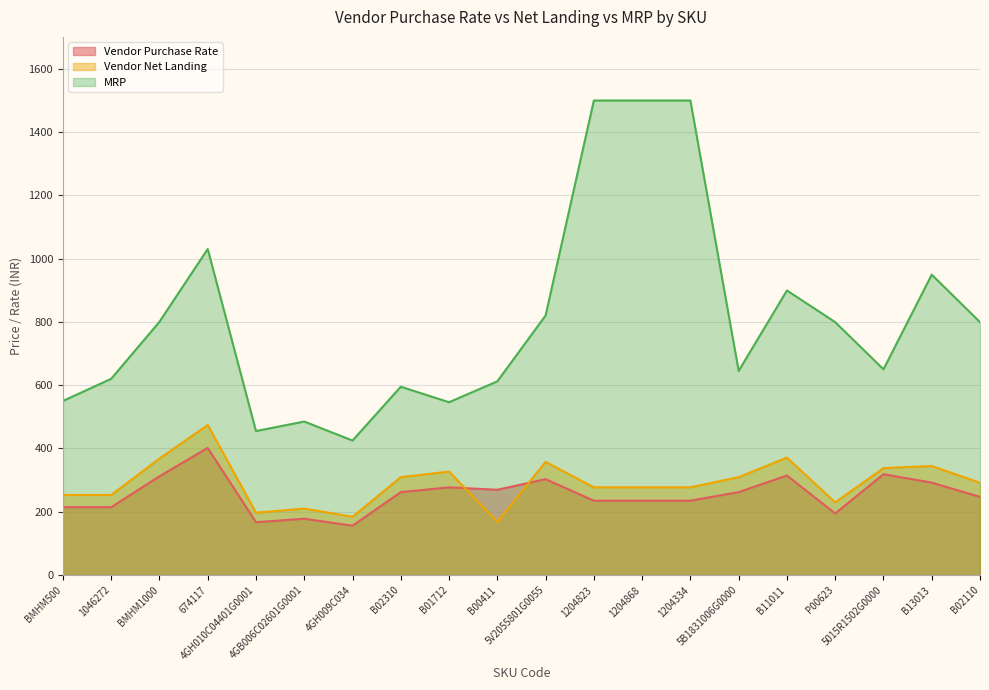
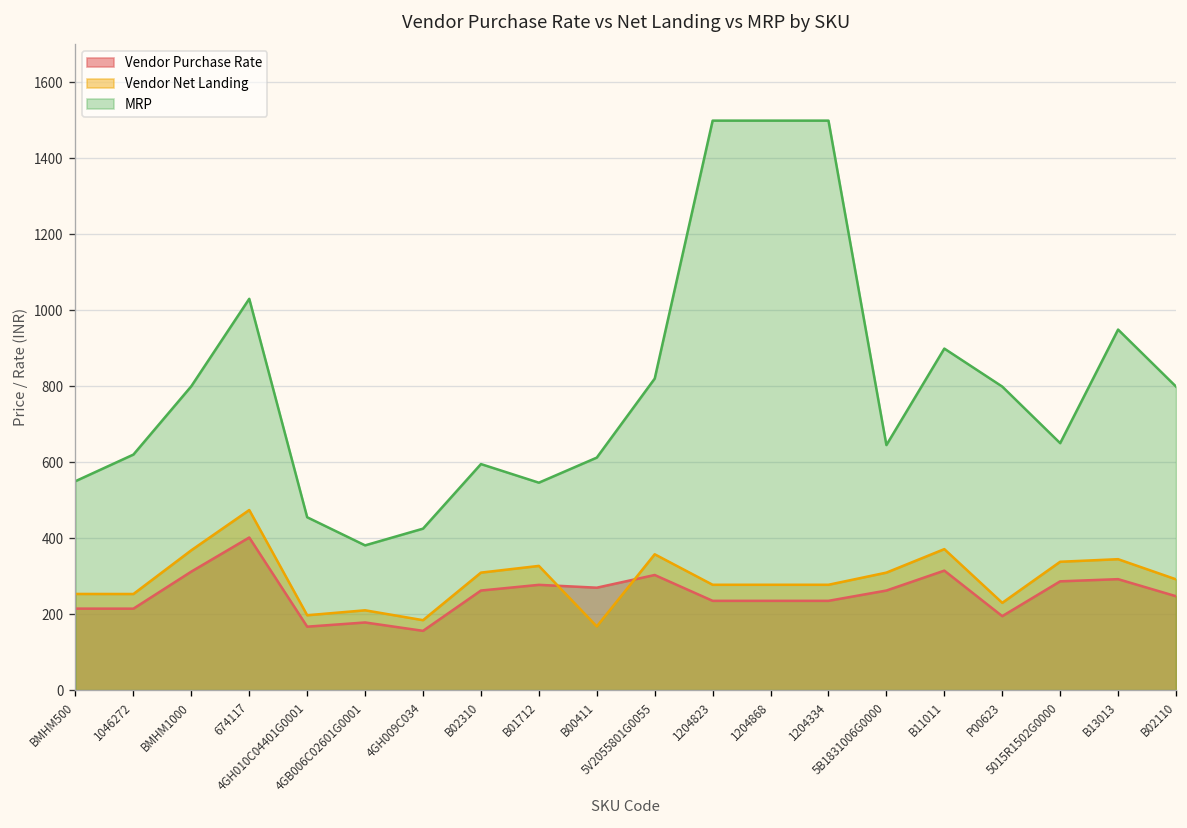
MRP, 4GB006C02601G0001: 490 -> 380
Vendor Purchase Rate, 5015R1502G0000: 320 -> 290
